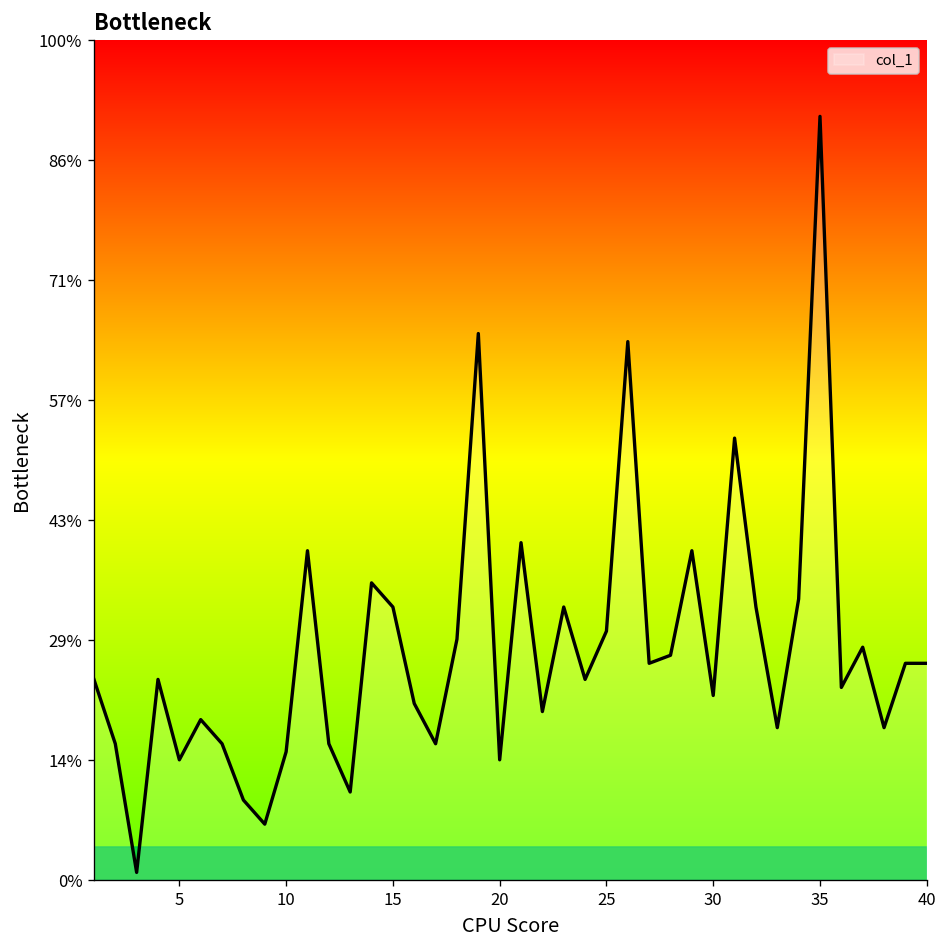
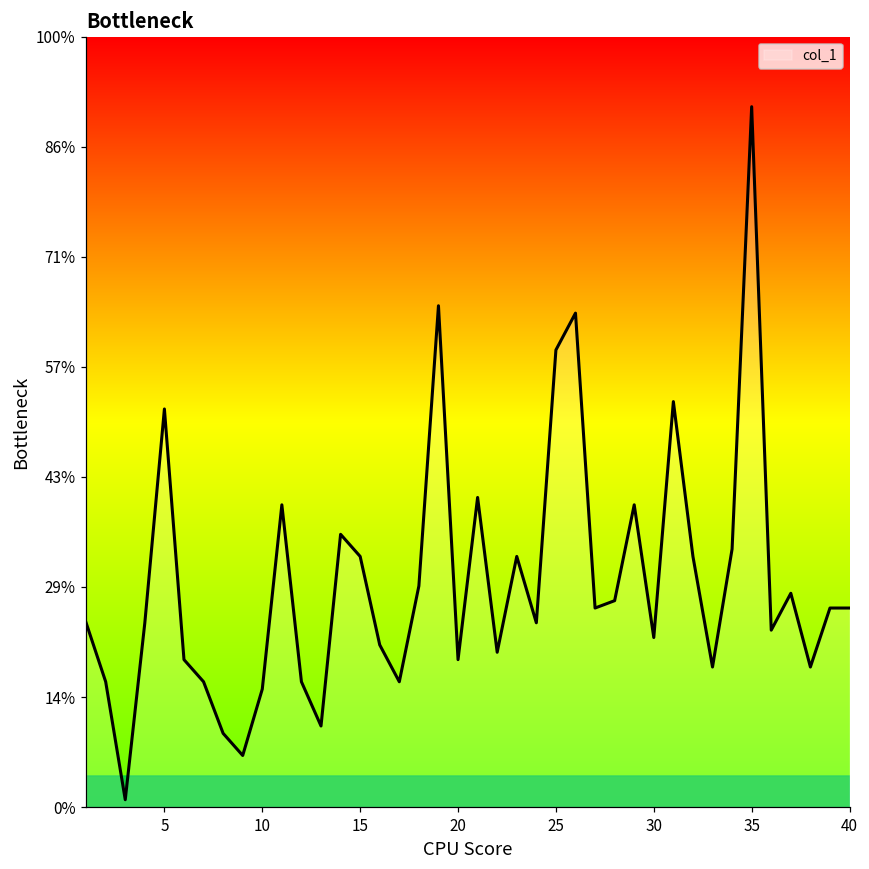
5: 14% -> 52%
20: 14% -> 19%
25: 30% -> 59%
